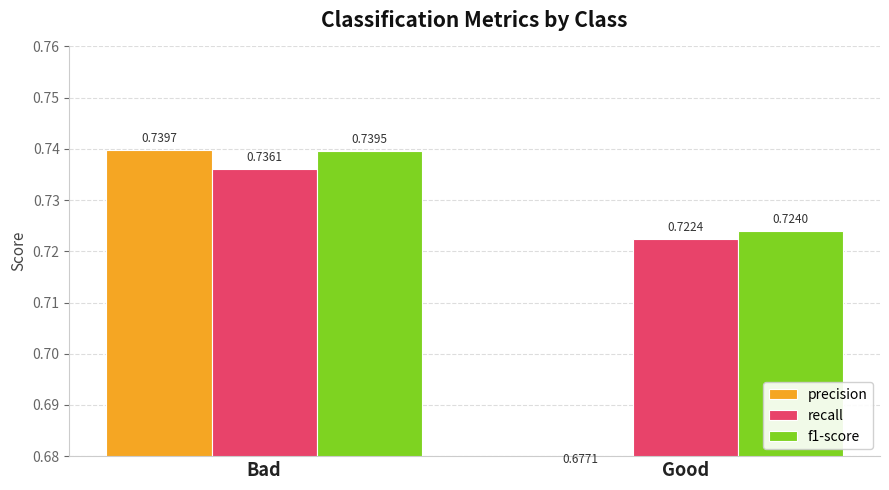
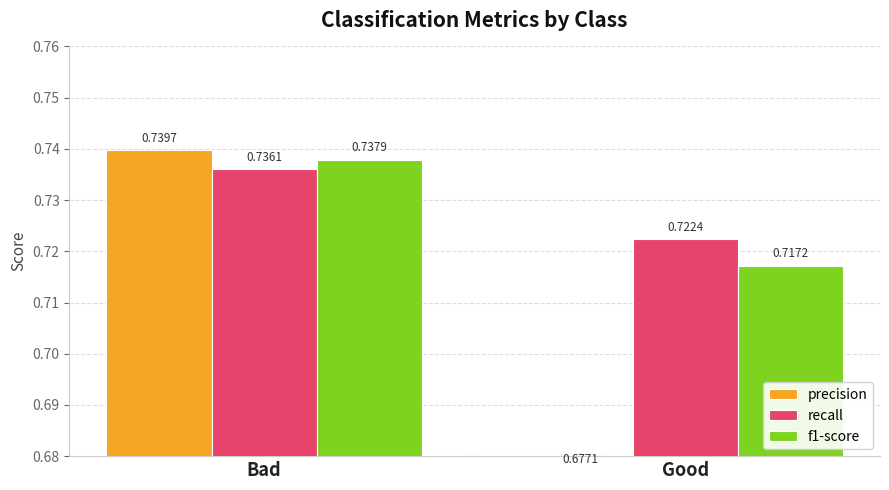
f1-score, Bad: 0.7395 -> 0.7379
f1-score, Good: 0.7240 -> 0.7172
